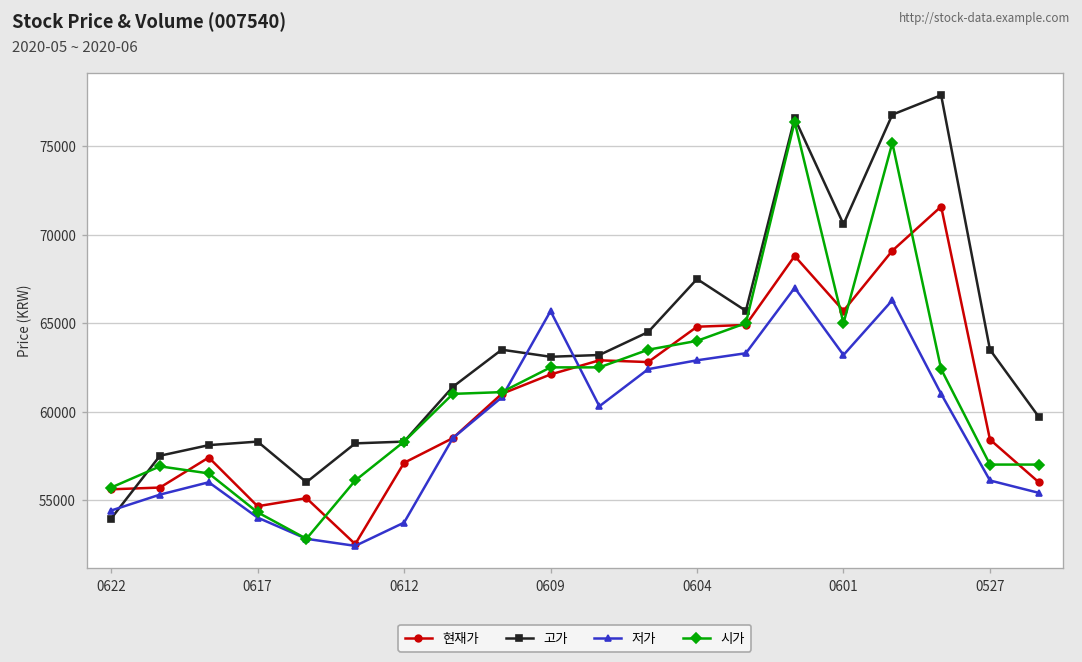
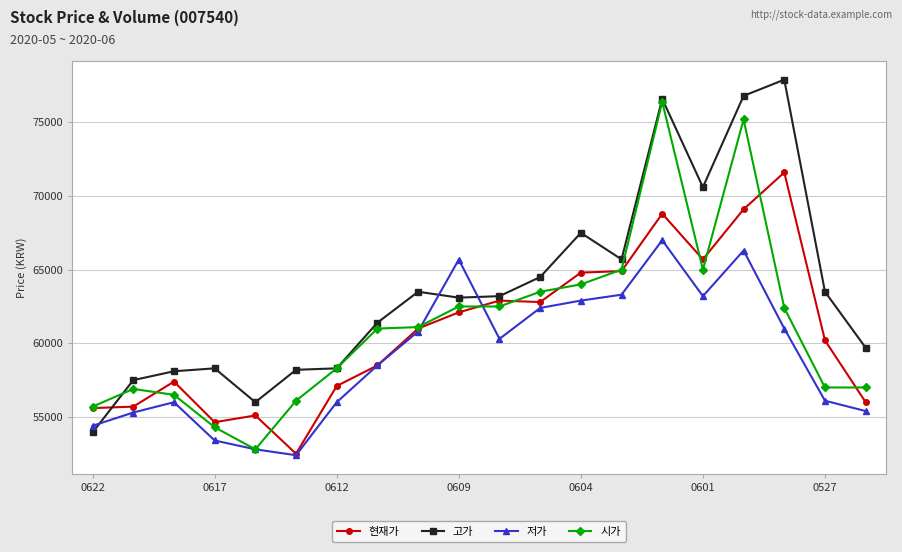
저가, 0617: 54000 -> 53400
저가, 0612: 53700 -> 56000
현재가, 0527: 58400 -> 60200
